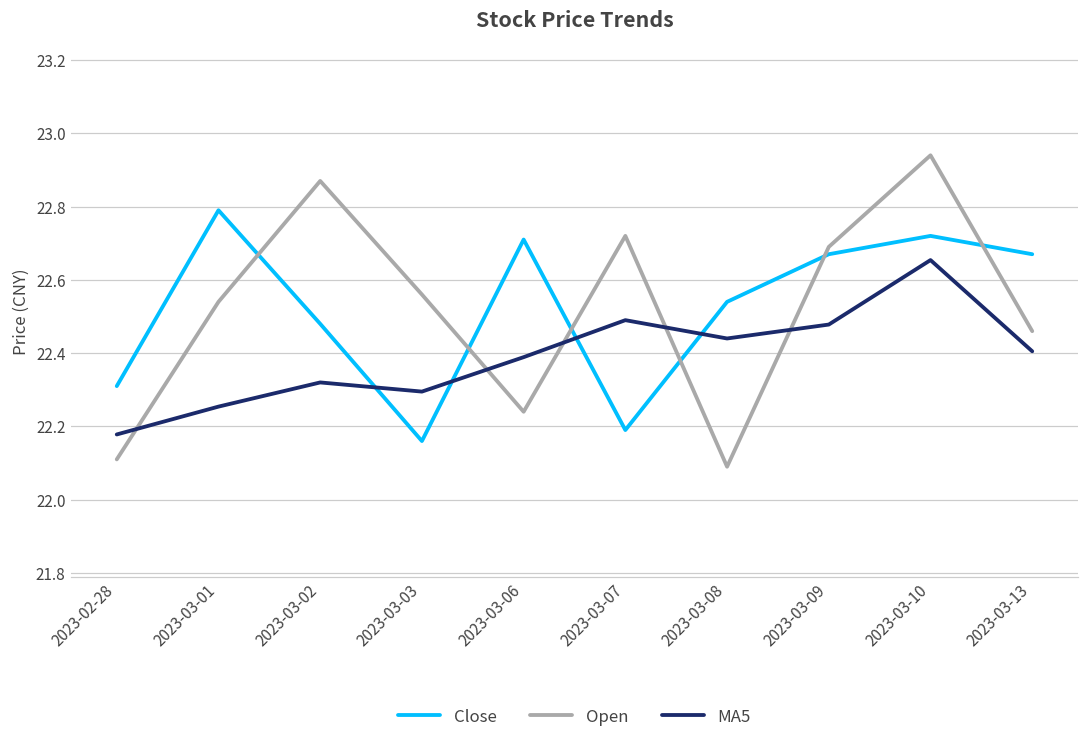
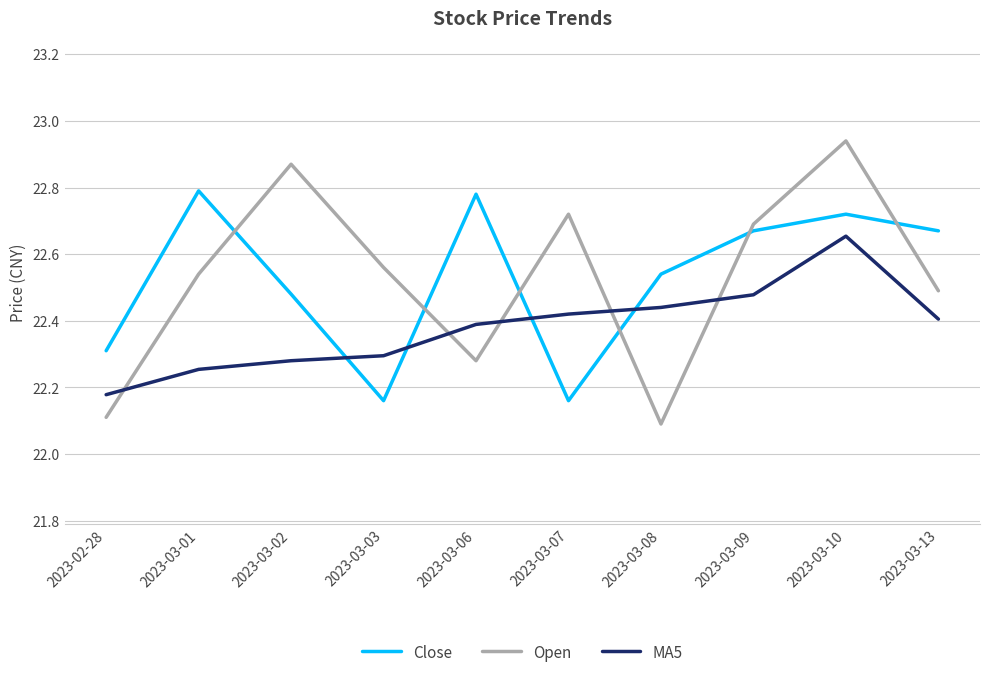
MA5, 2023-03-02: 22.32 -> 22.28
Close, 2023-03-06: 22.71 -> 22.78
Open, 2023-03-06: 22.24 -> 22.28
Close, 2023-03-07: 22.19 -> 22.16
MA5, 2023-03-07: 22.49 -> 22.42
Open, 2023-03-13: 22.46 -> 22.49
